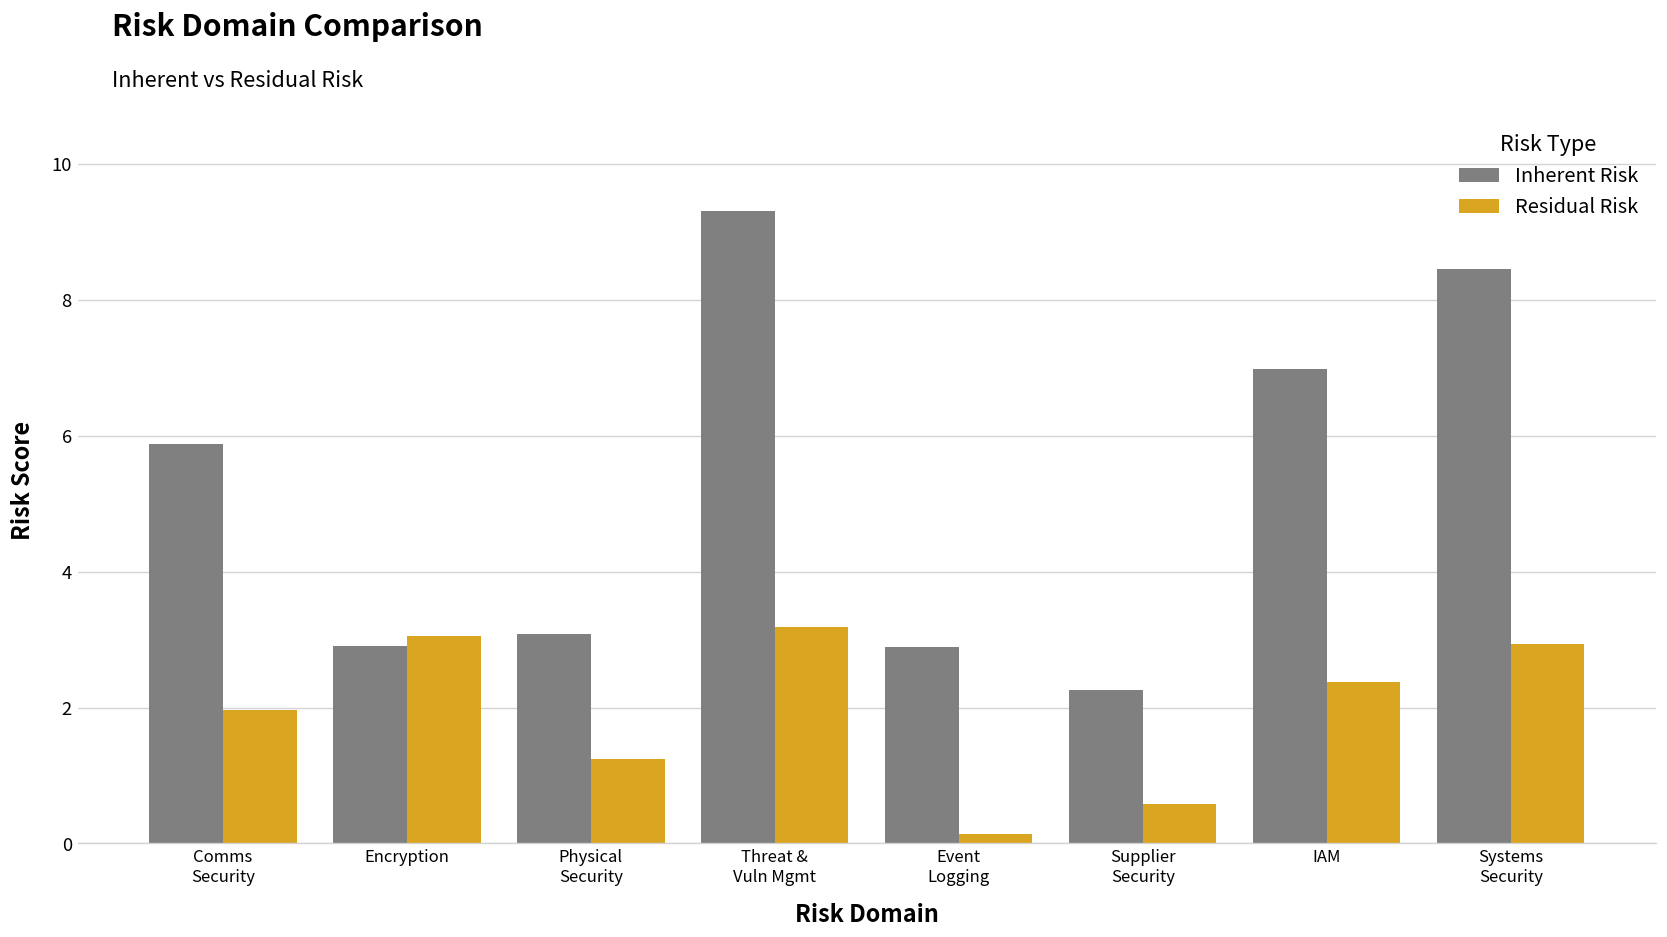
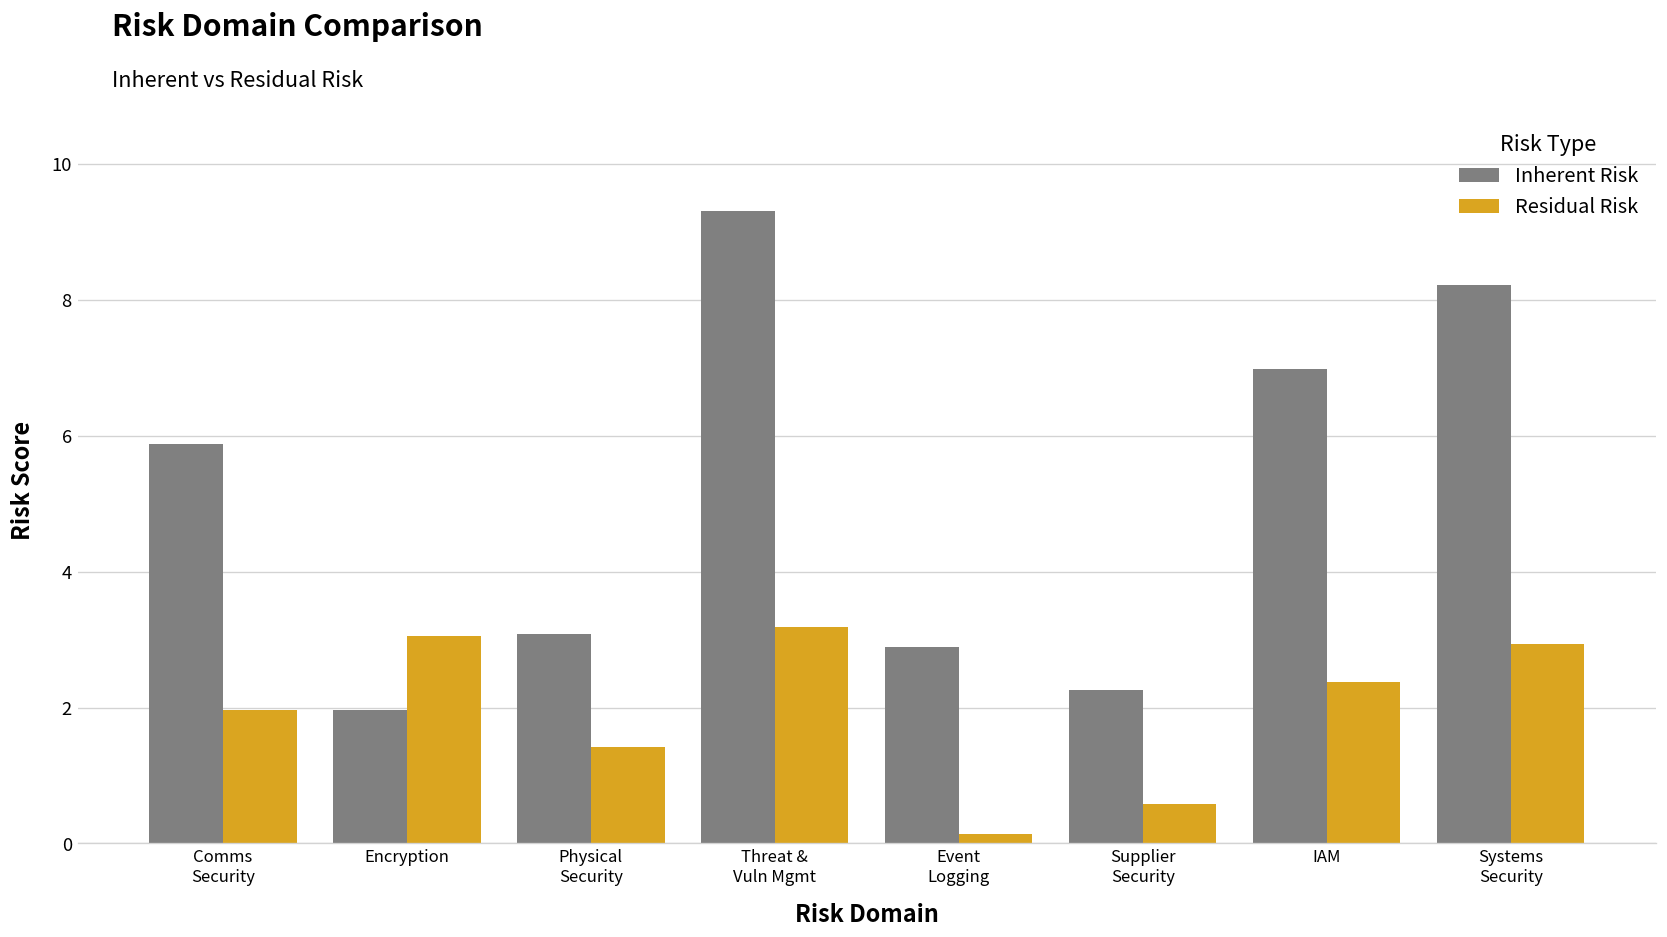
Inherent Risk, Encryption: 2.9 -> 2.0
Residual Risk, Physical Security: 1.2 -> 1.4
Inherent Risk, Systems Security: 8.4 -> 8.2
